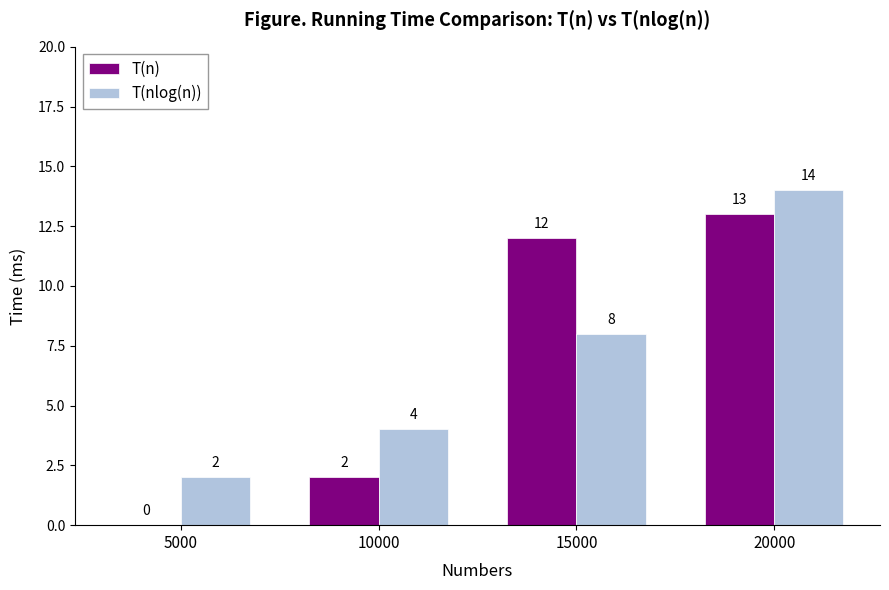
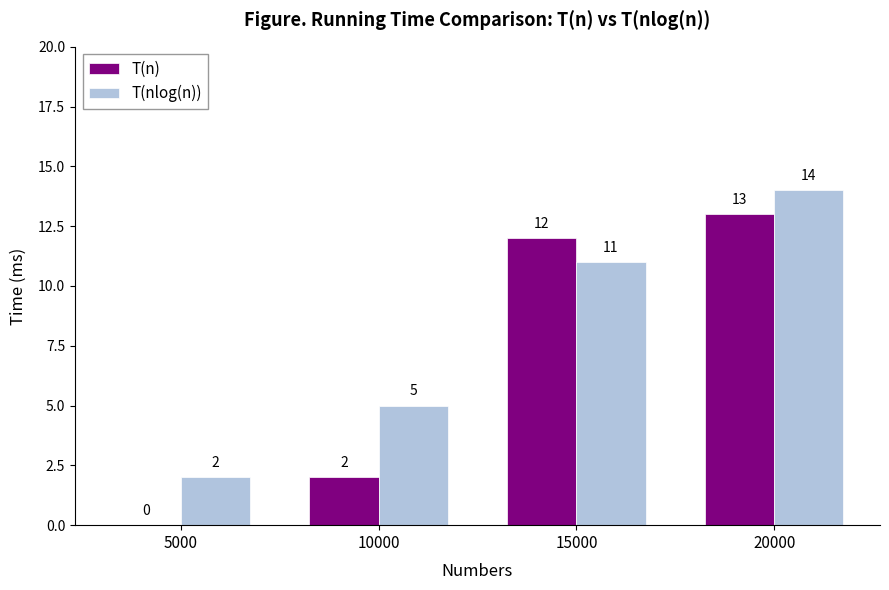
T(nlog(n)), 10000: 4 -> 5
T(nlog(n)), 15000: 8 -> 11
